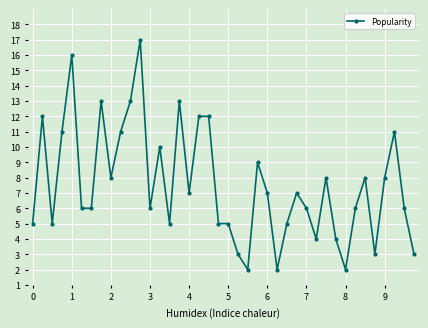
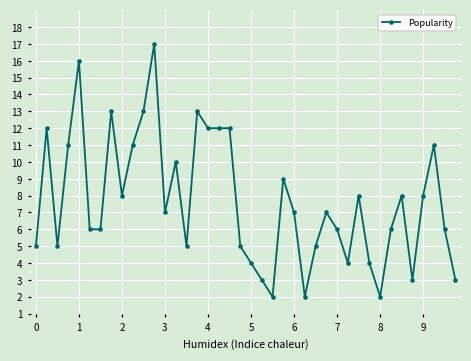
3: 6 -> 7
4: 7 -> 12
5: 5 -> 4
